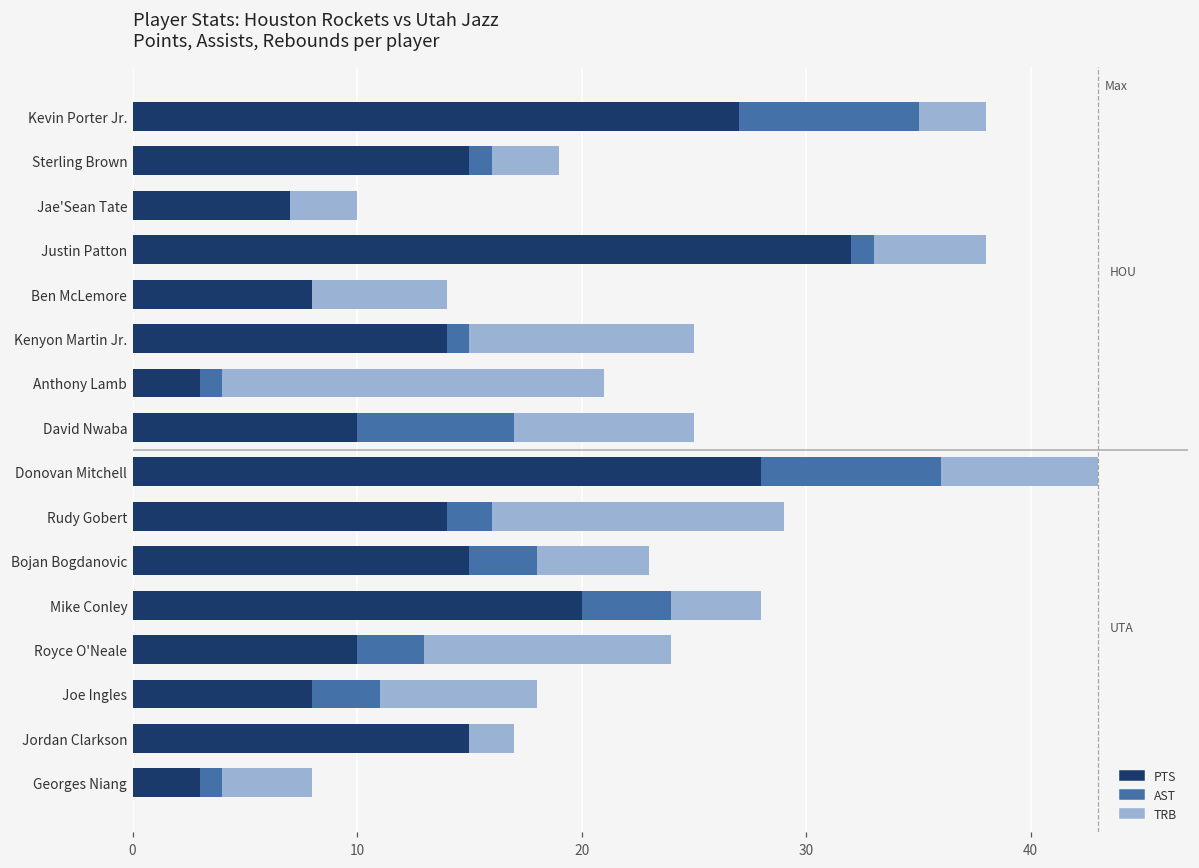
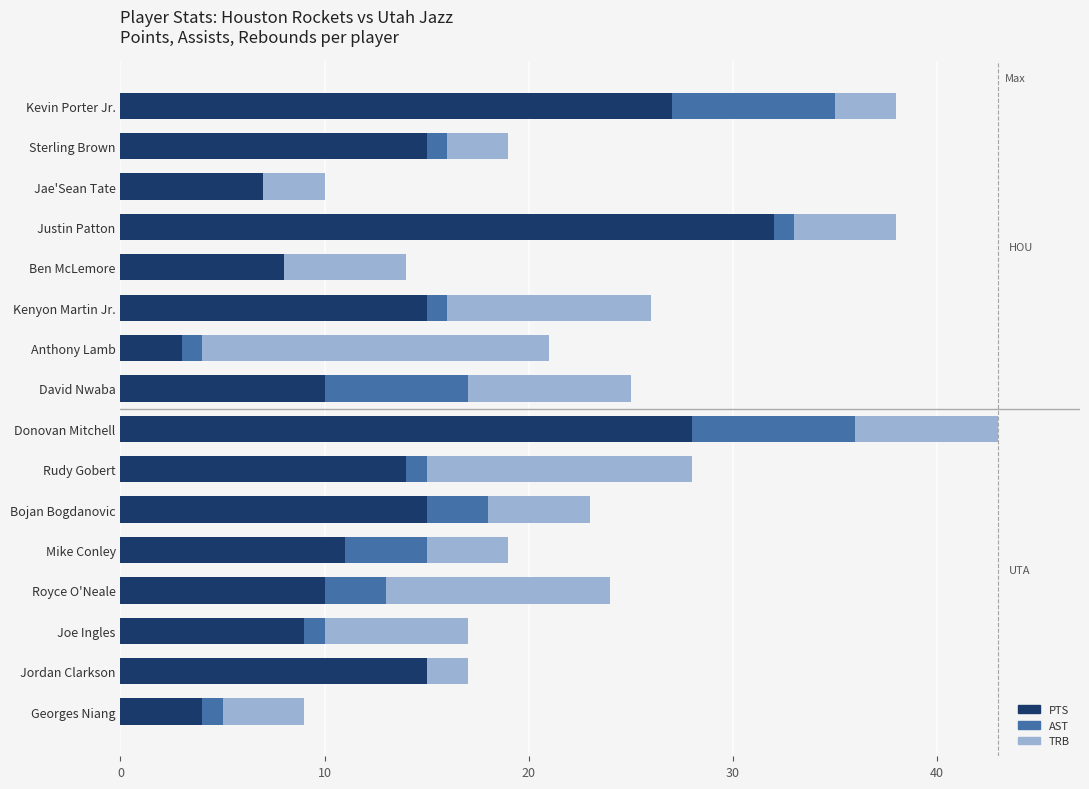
PTS, Kenyon Martin Jr.: 14 -> 15
AST, Rudy Gobert: 2 -> 1
PTS, Mike Conley: 20 -> 11
PTS, Joe Ingles: 8 -> 9
AST, Joe Ingles: 3 -> 1
PTS, Georges Niang: 3 -> 4
